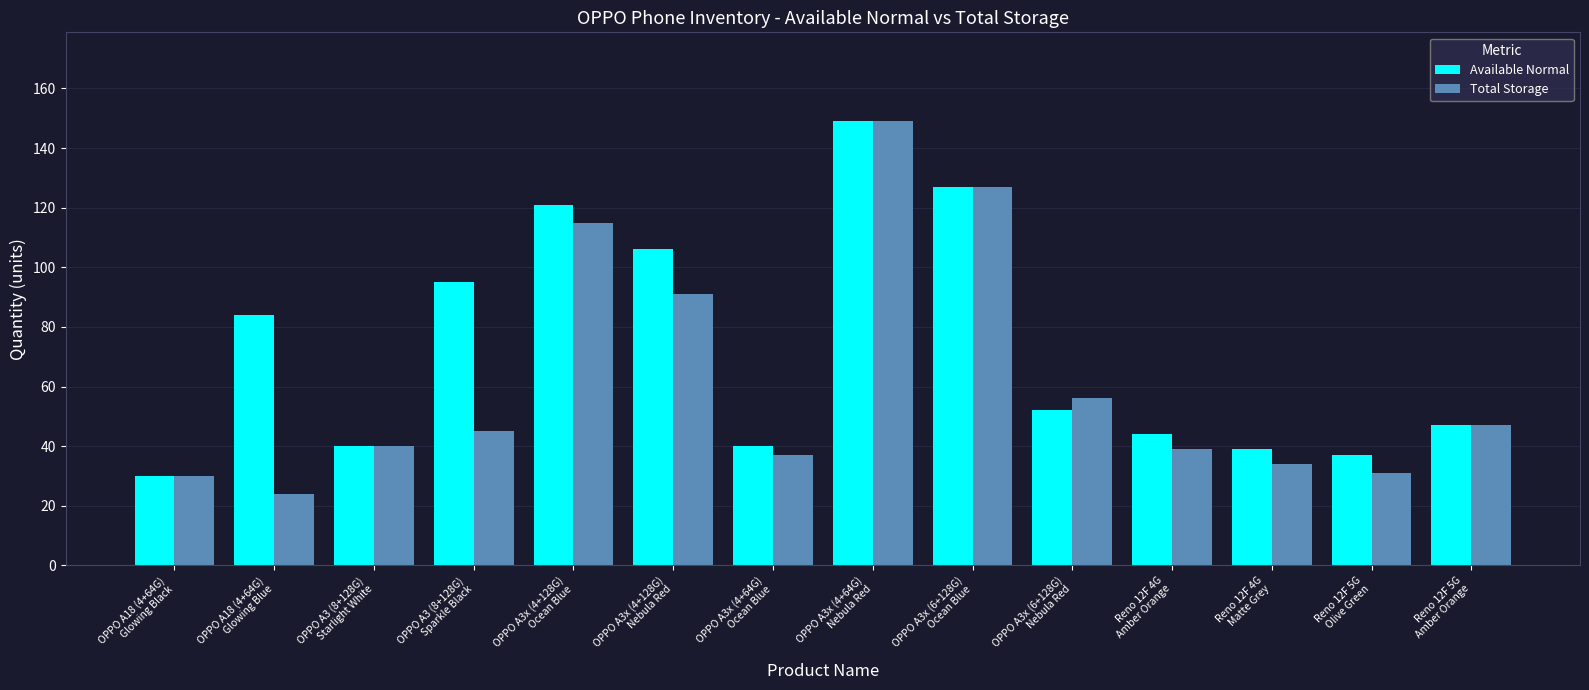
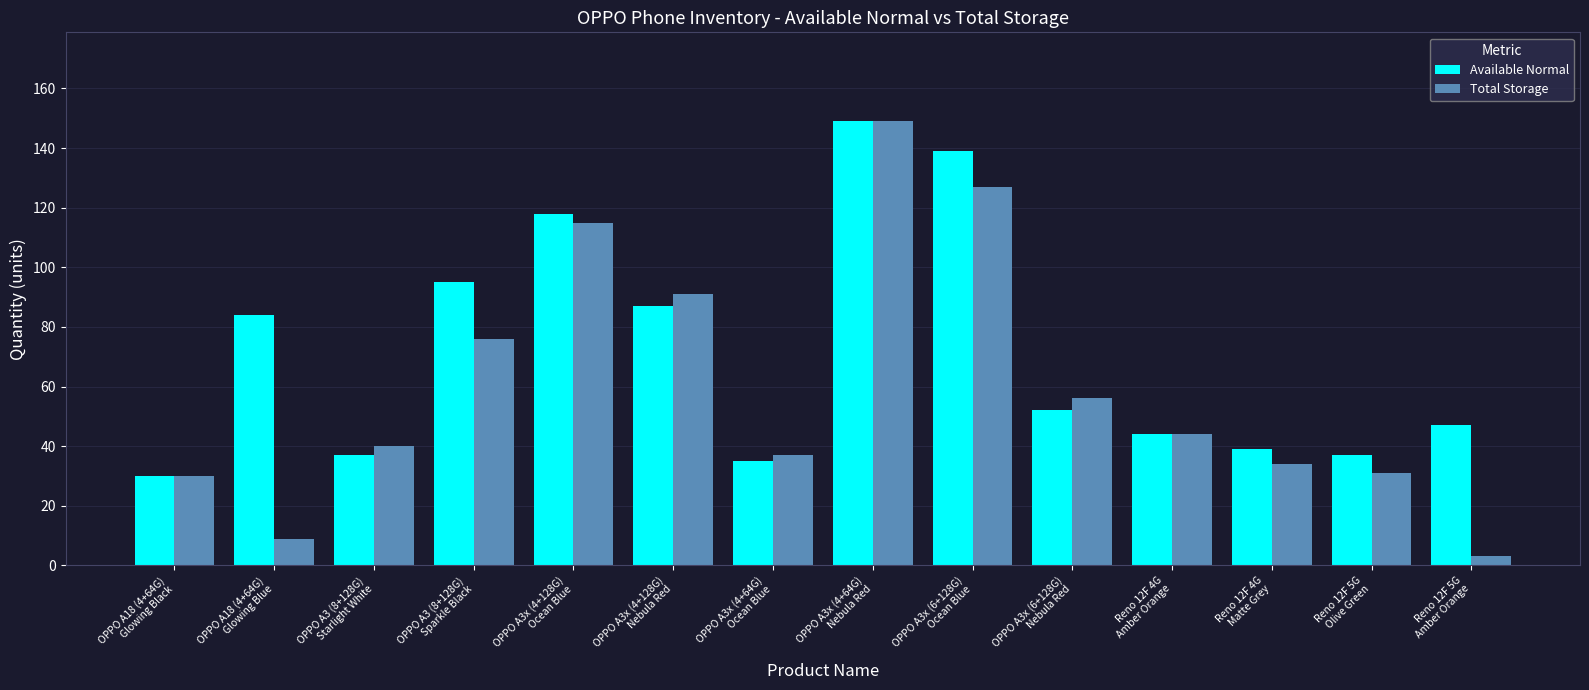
Total Storage, OPPO A18 (4+64G) Glowing Blue: 24 -> 9
Available Normal, OPPO A3 (8+128G) Starlight White: 40 -> 37
Total Storage, OPPO A3 (8+128G) Sparkle Black: 45 -> 76
Available Normal, OPPO A3x (4+128G) Ocean Blue: 121 -> 118
Available Normal, OPPO A3x (4+128G) Nebula Red: 106 -> 87
Available Normal, OPPO A3x (4+64G) Ocean Blue: 40 -> 35
Available Normal, OPPO A3x (6+128G) Ocean Blue: 127 -> 139
Total Storage, Reno 12F 4G Amber Orange: 39 -> 44
Total Storage, Reno 12F 5G Amber Orange: 47 -> 3
